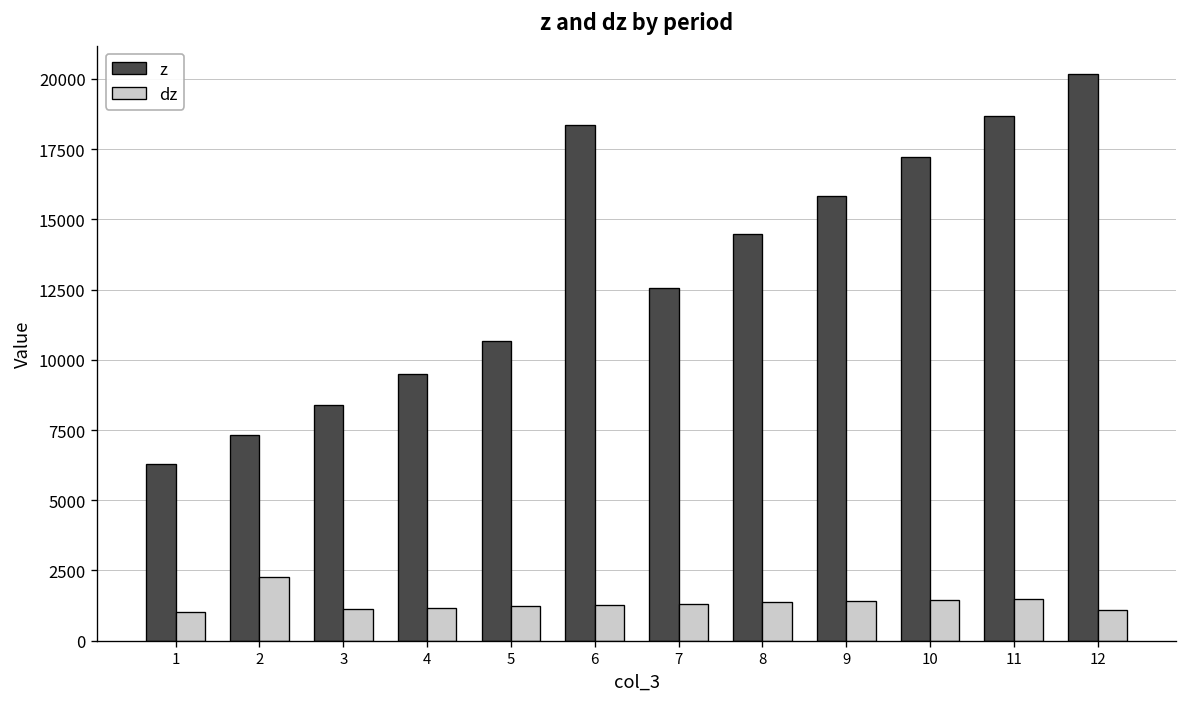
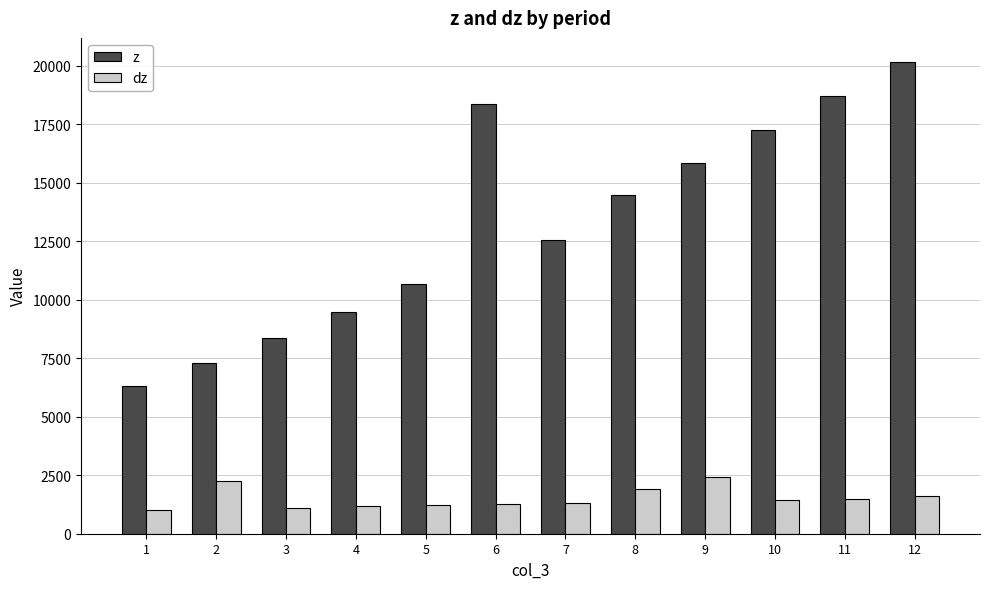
dz, 8: 1400 -> 1900
dz, 9: 1400 -> 2400
dz, 12: 1100 -> 1600
